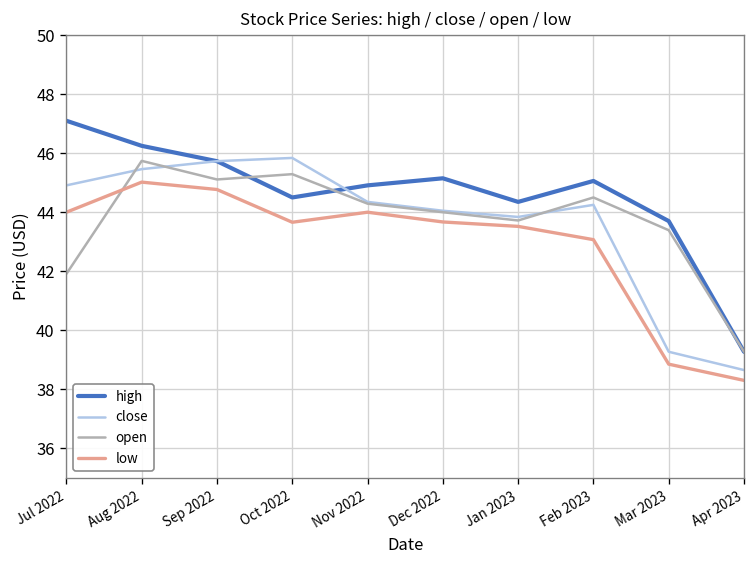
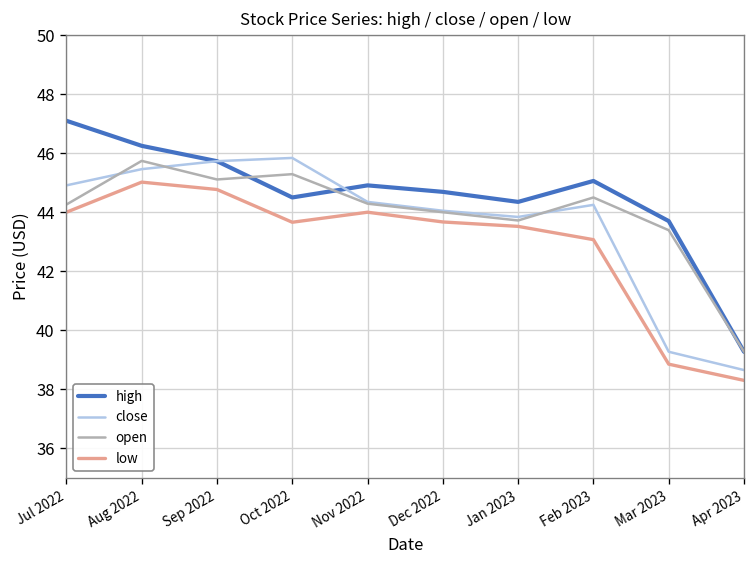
open, Jul 2022: 41.9 -> 44.3
high, Dec 2022: 45.2 -> 44.7
